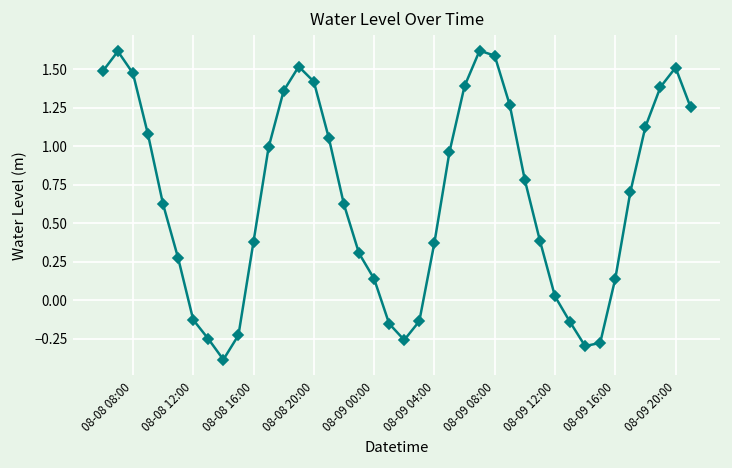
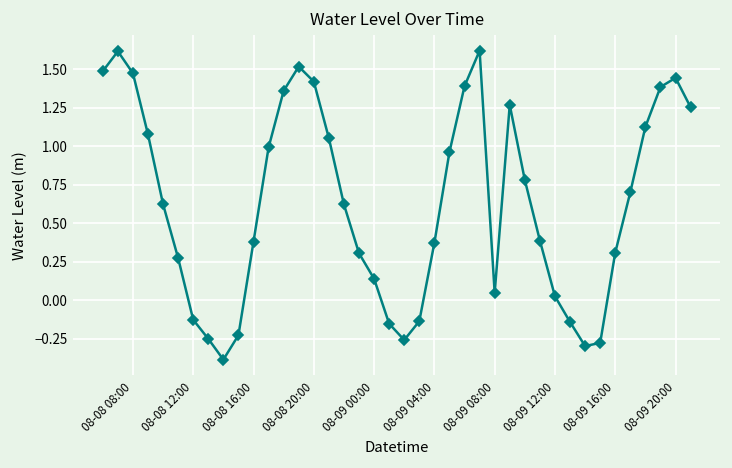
08-09 08:00: 1.59 -> 0.05
08-09 16:00: 0.14 -> 0.31
08-09 20:00: 1.51 -> 1.44
